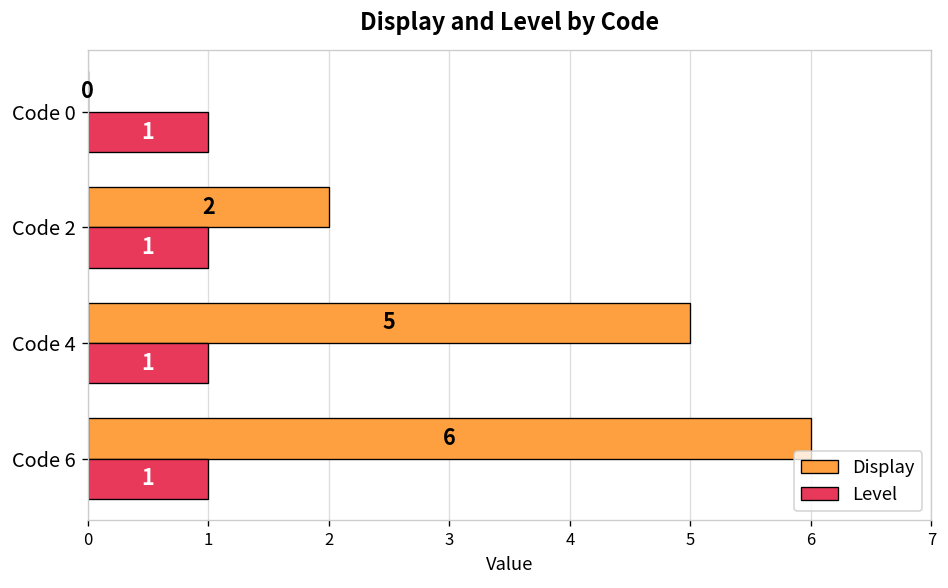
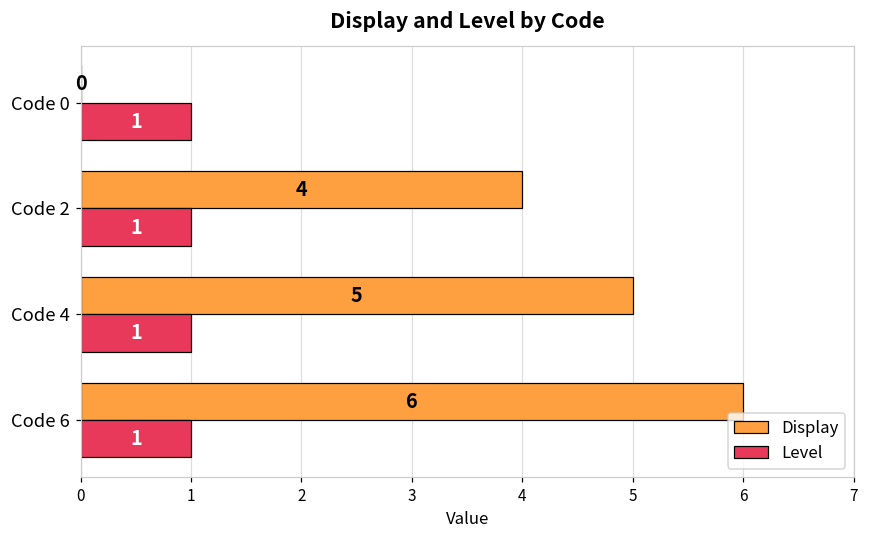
Display, Code 2: 2 -> 4
